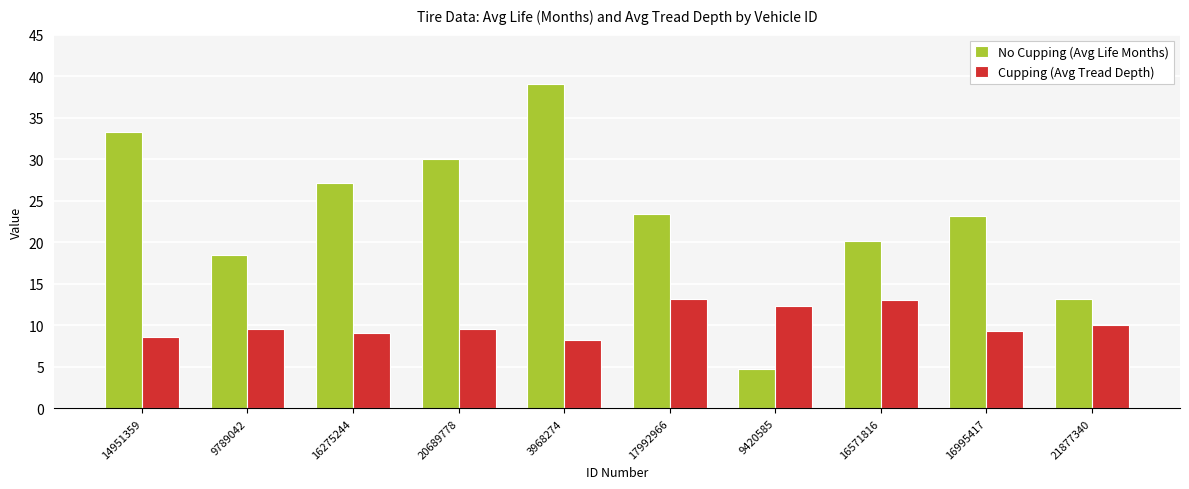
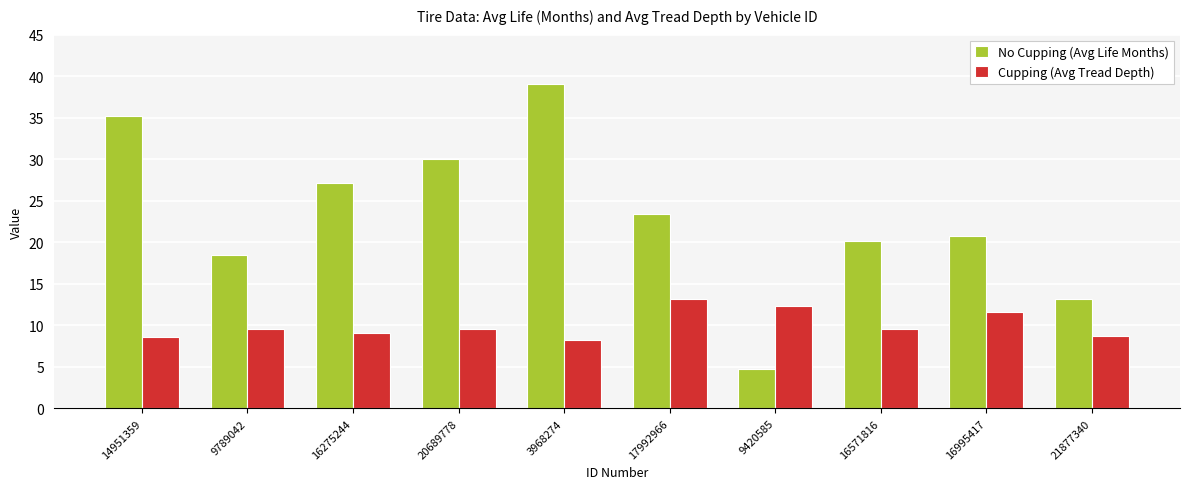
No Cupping (Avg Life Months), 14951359: 33 -> 35
Cupping (Avg Tread Depth), 16571816: 13 -> 10
No Cupping (Avg Life Months), 16995417: 23 -> 21
Cupping (Avg Tread Depth), 16995417: 9 -> 12
Cupping (Avg Tread Depth), 21877340: 10 -> 9
